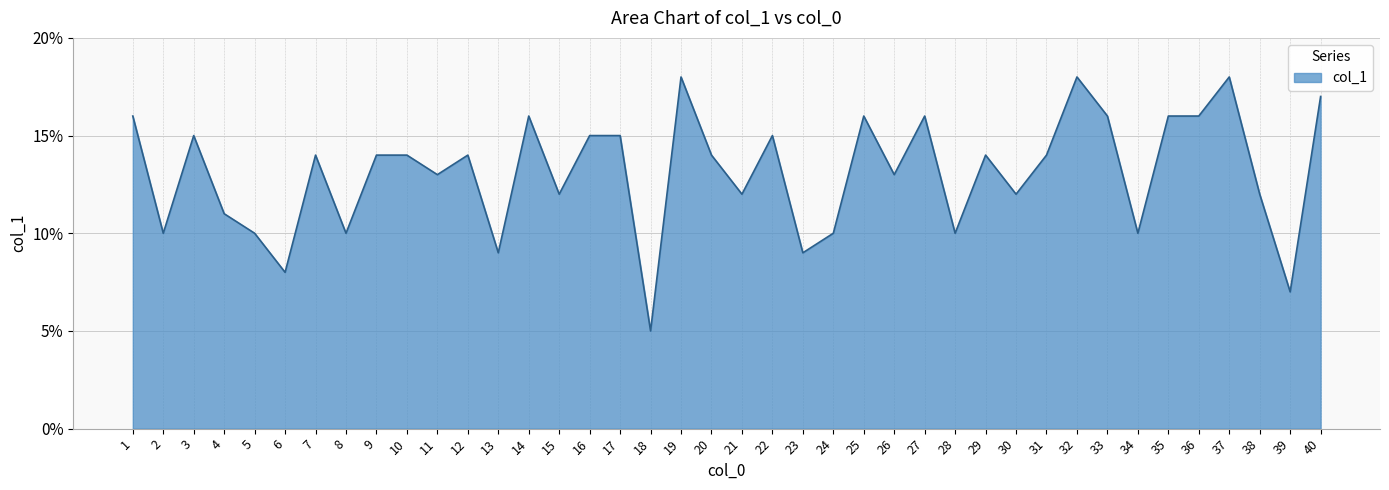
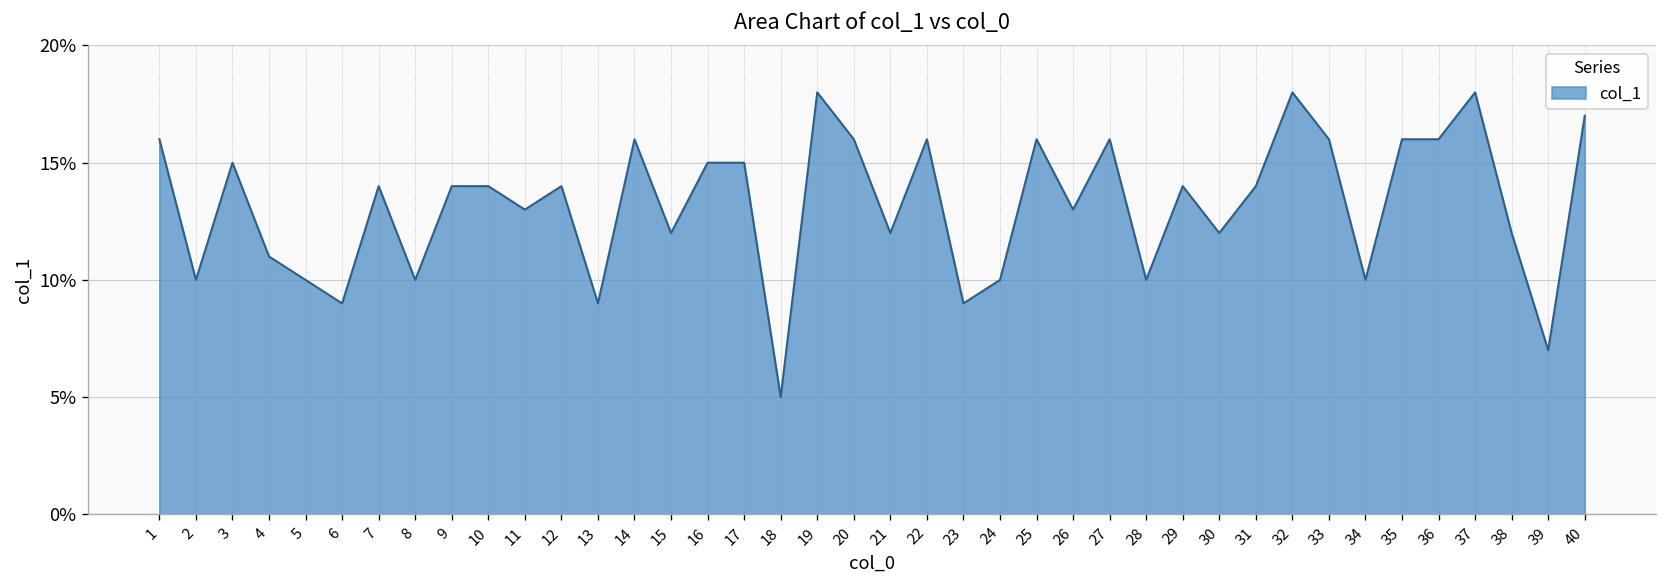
6: 8% -> 9%
20: 14% -> 16%
22: 15% -> 16%
